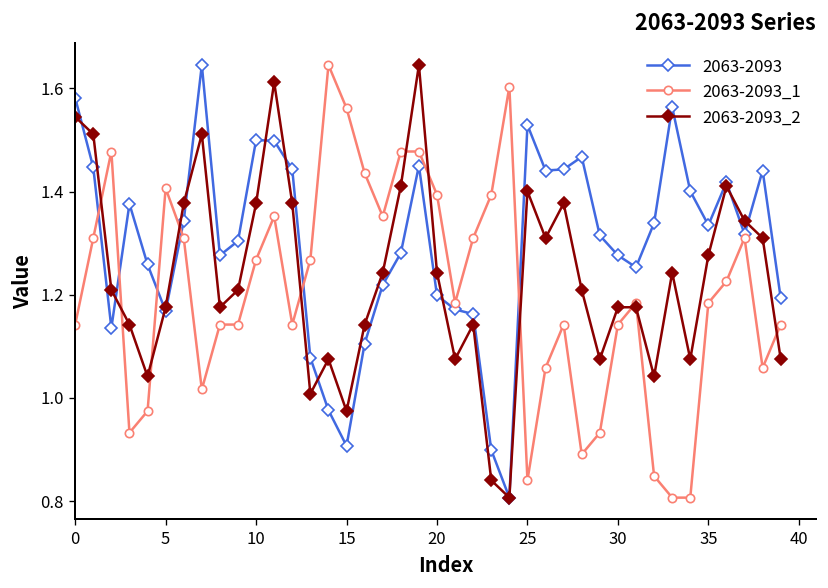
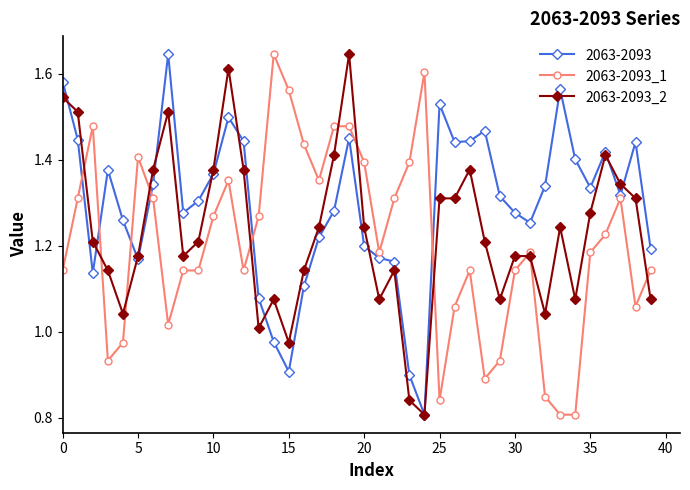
2063-2093, 10: 1.50 -> 1.37
2063-2093_2, 25: 1.40 -> 1.31
